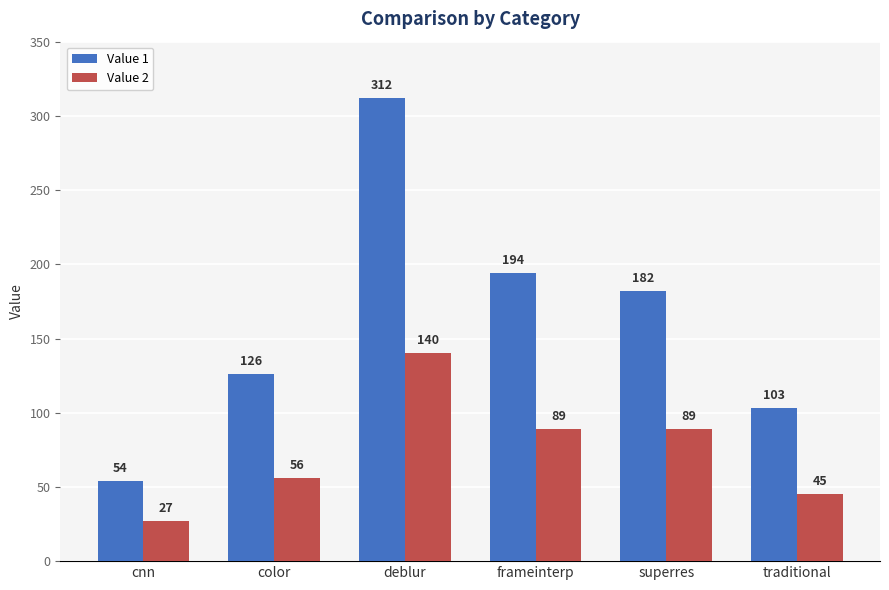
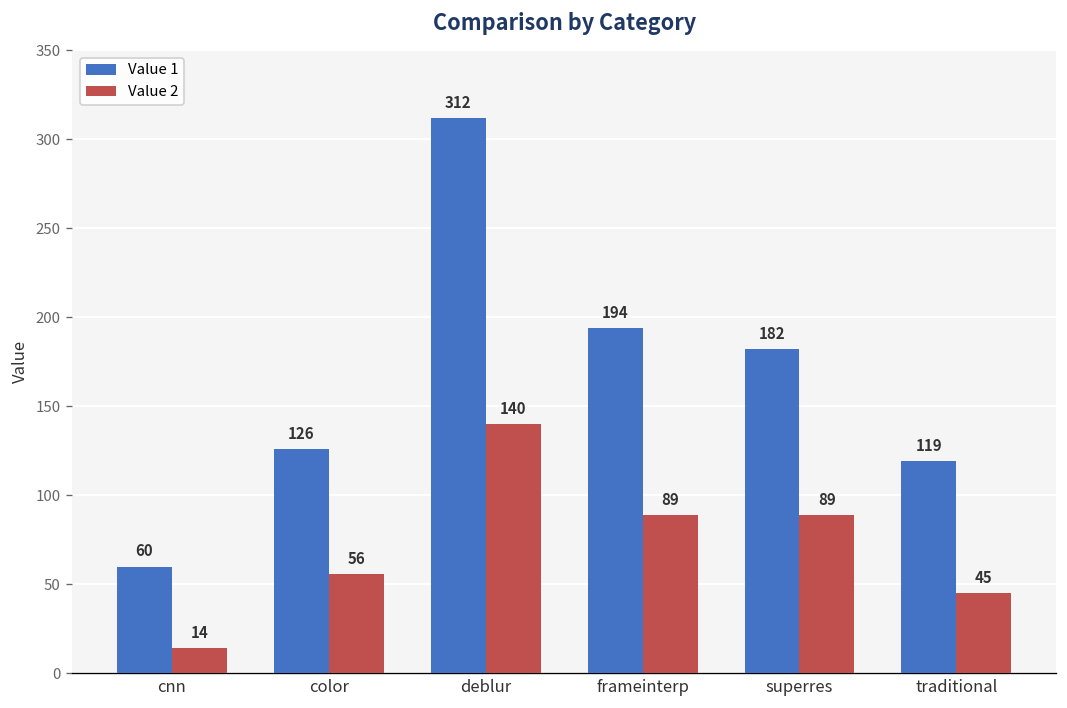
Value 1, cnn: 54 -> 60
Value 2, cnn: 27 -> 14
Value 1, traditional: 103 -> 119
